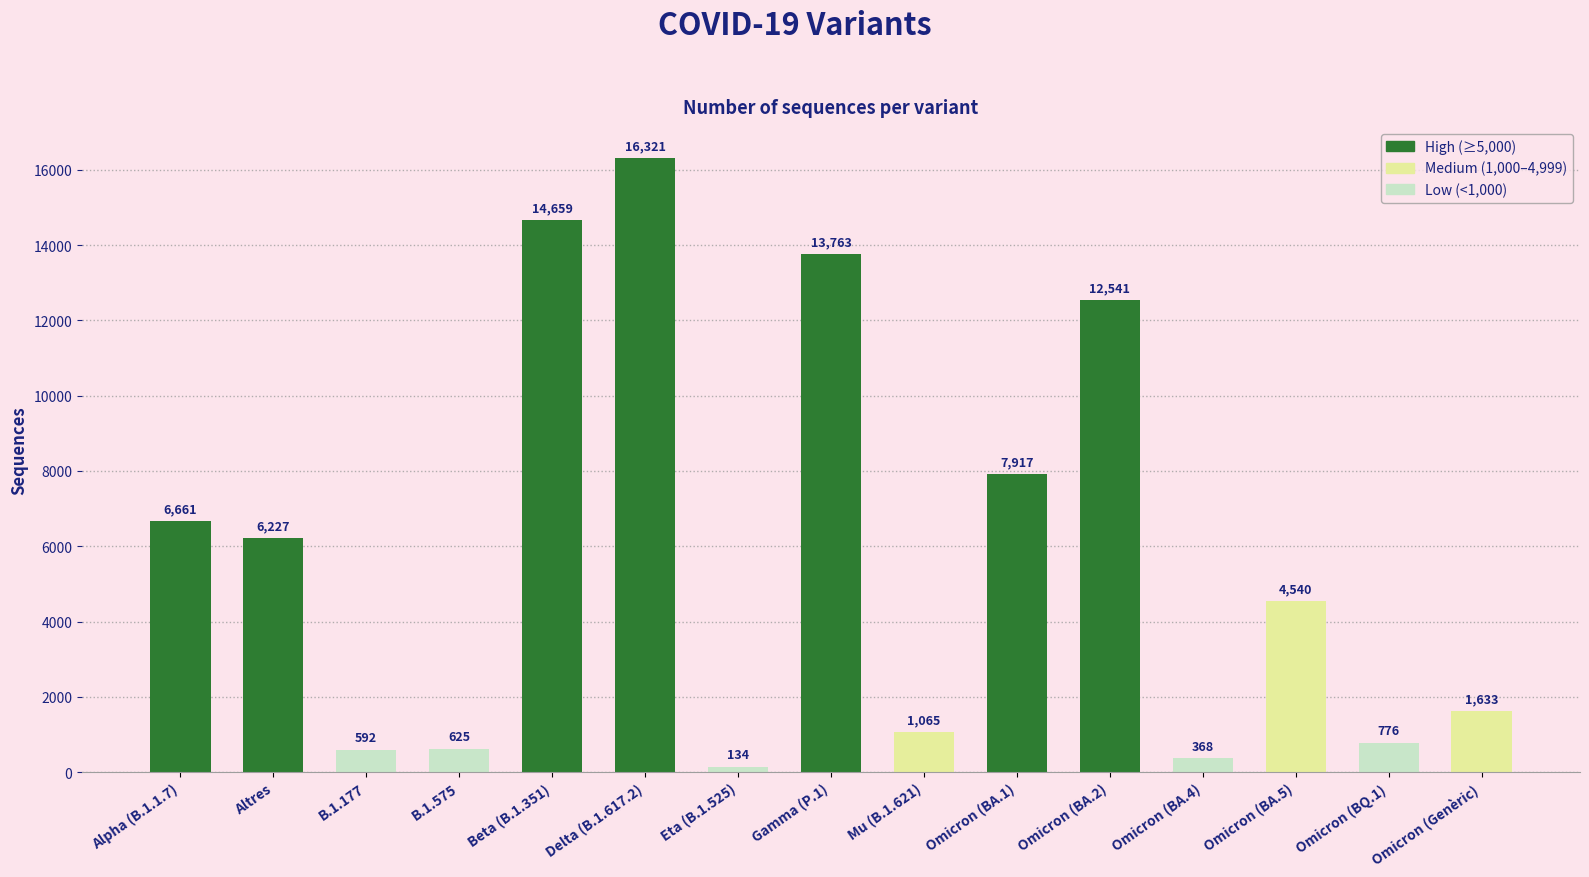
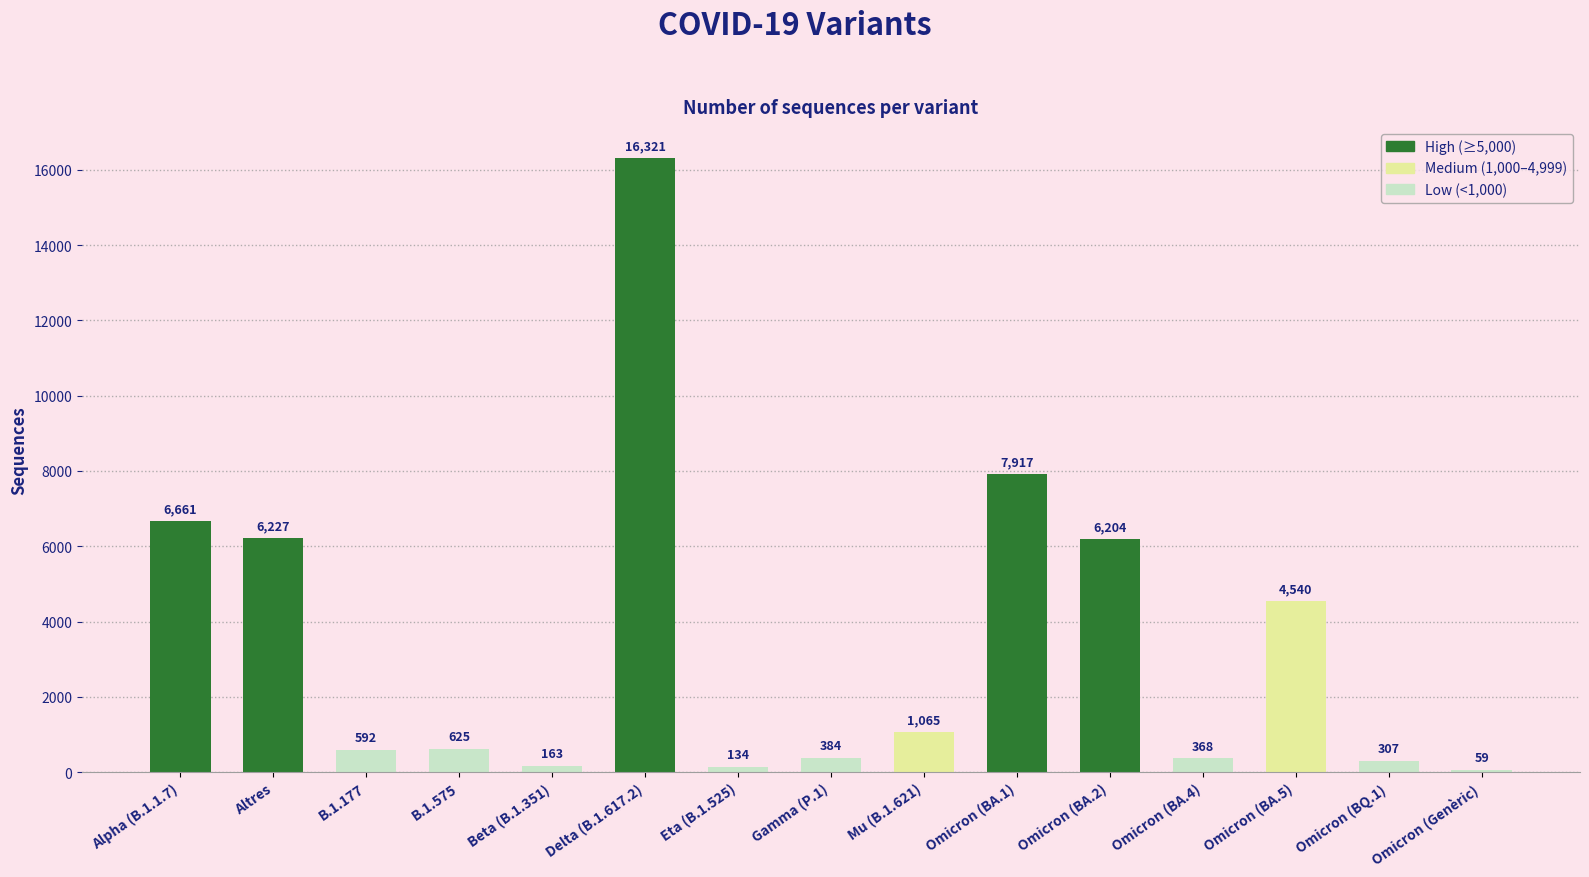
Beta (B.1.351): 14,659 -> 163
Gamma (P.1): 13,763 -> 384
Omicron (BA.2): 12,541 -> 6,204
Omicron (BQ.1): 776 -> 307
Omicron (Genèric): 1,633 -> 59
